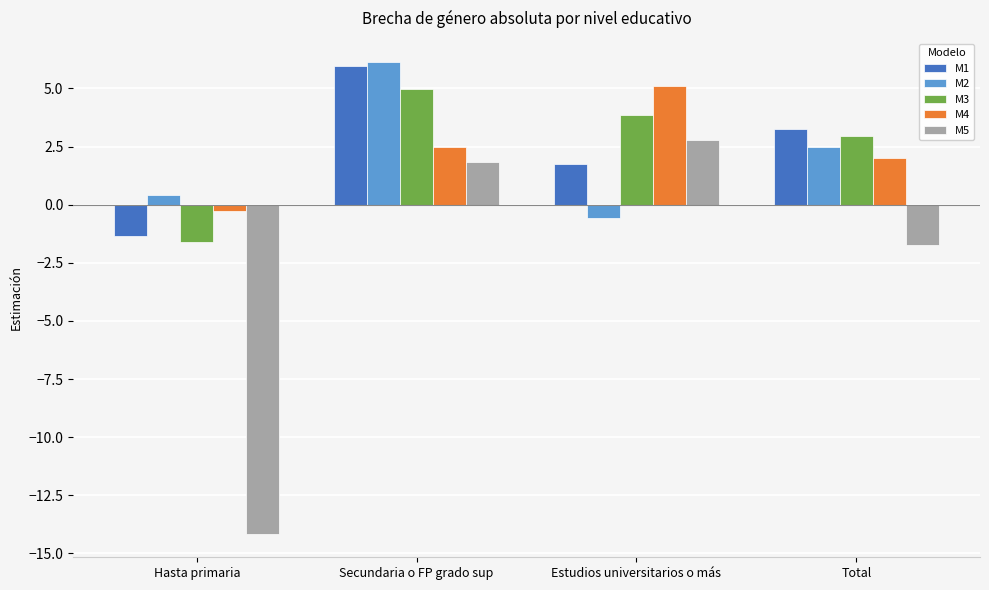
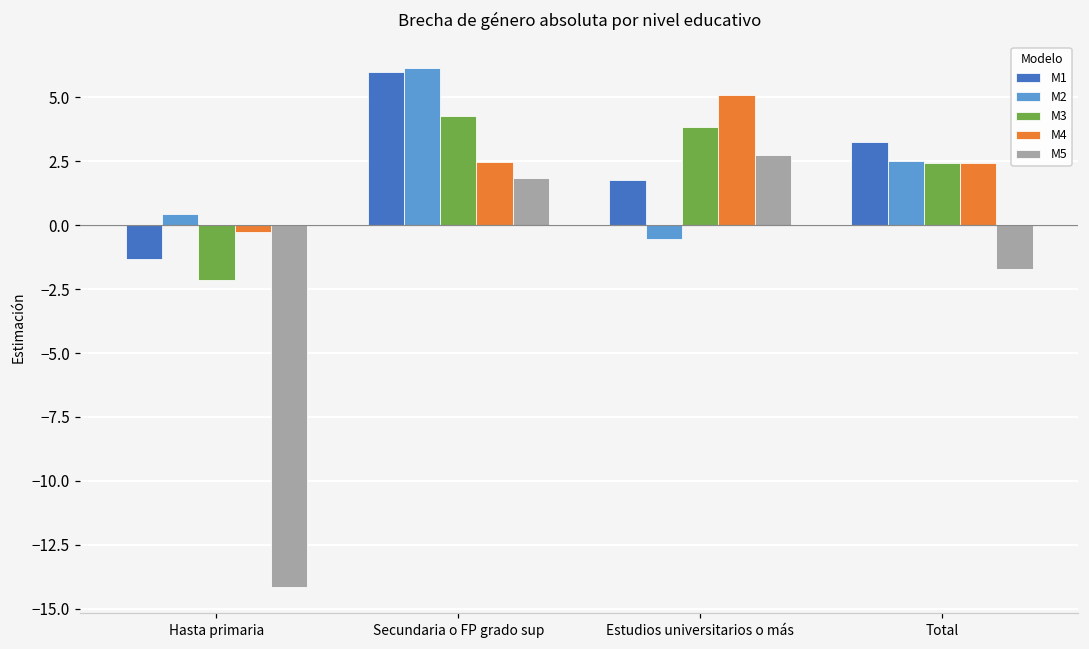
M3, Hasta primaria: -1.6 -> -2.2
M3, Secundaria o FP grado sup: 5.0 -> 4.3
M3, Total: 2.9 -> 2.4
M4, Total: 2.0 -> 2.4
